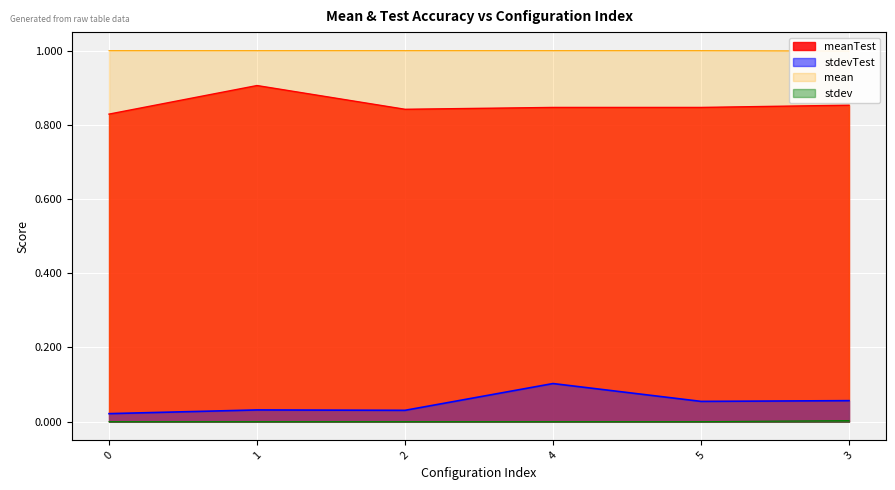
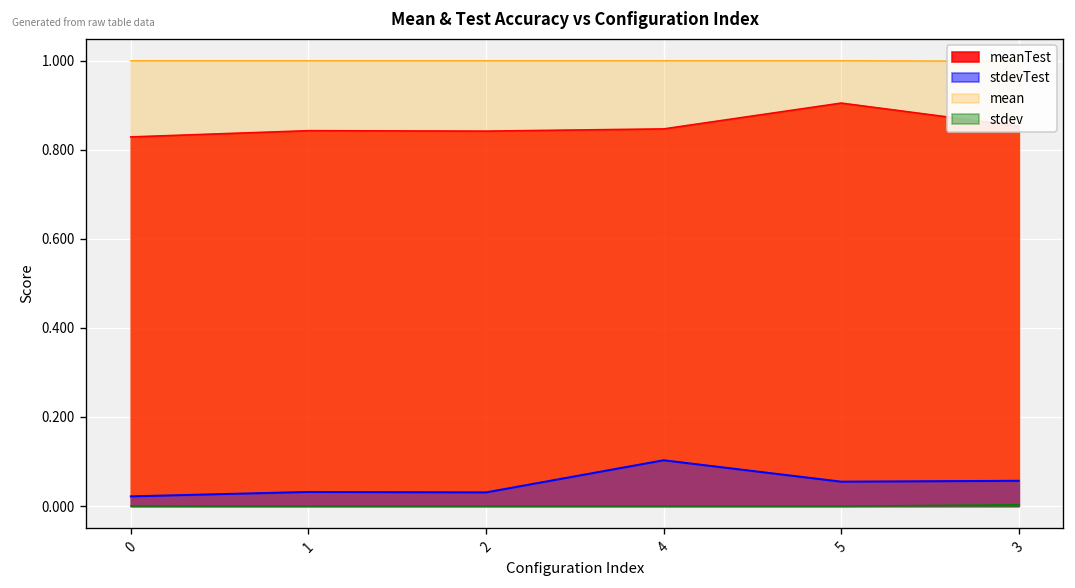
meanTest, 1: 0.91 -> 0.84
meanTest, 5: 0.85 -> 0.91
